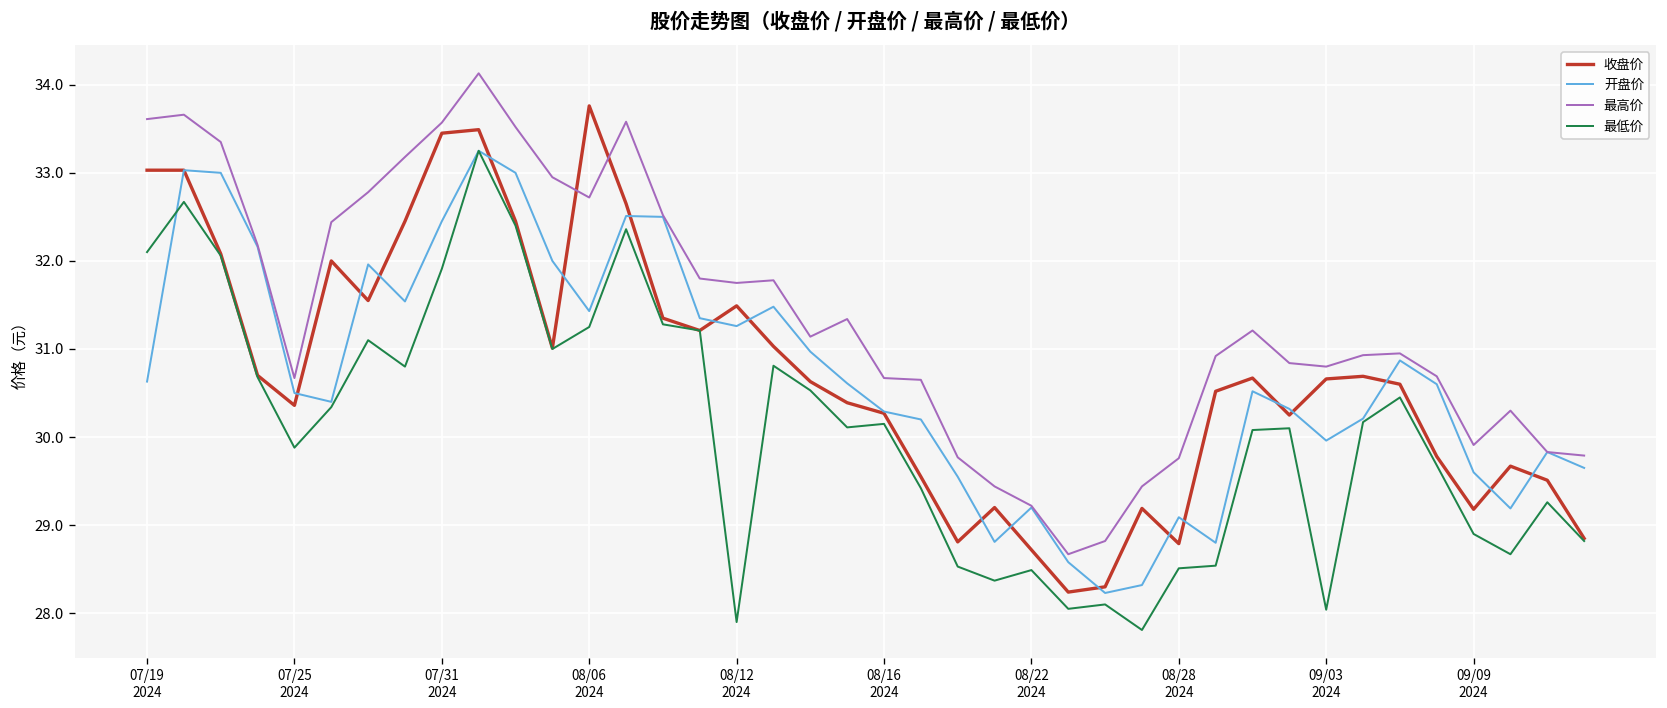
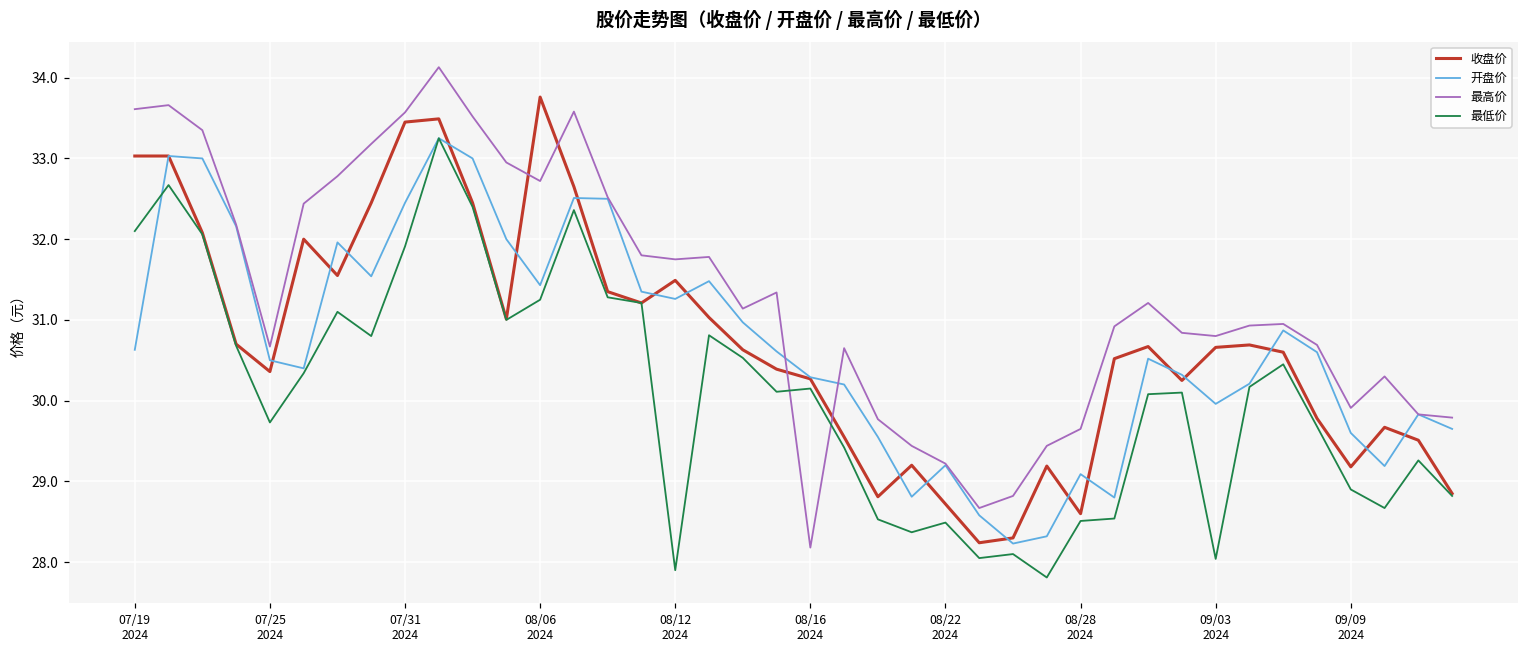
最低价, 07/25 2024: 29.9 -> 29.7
最高价, 08/16 2024: 30.7 -> 28.2
收盘价, 08/28 2024: 28.8 -> 28.6
最高价, 08/28 2024: 29.8 -> 29.7
